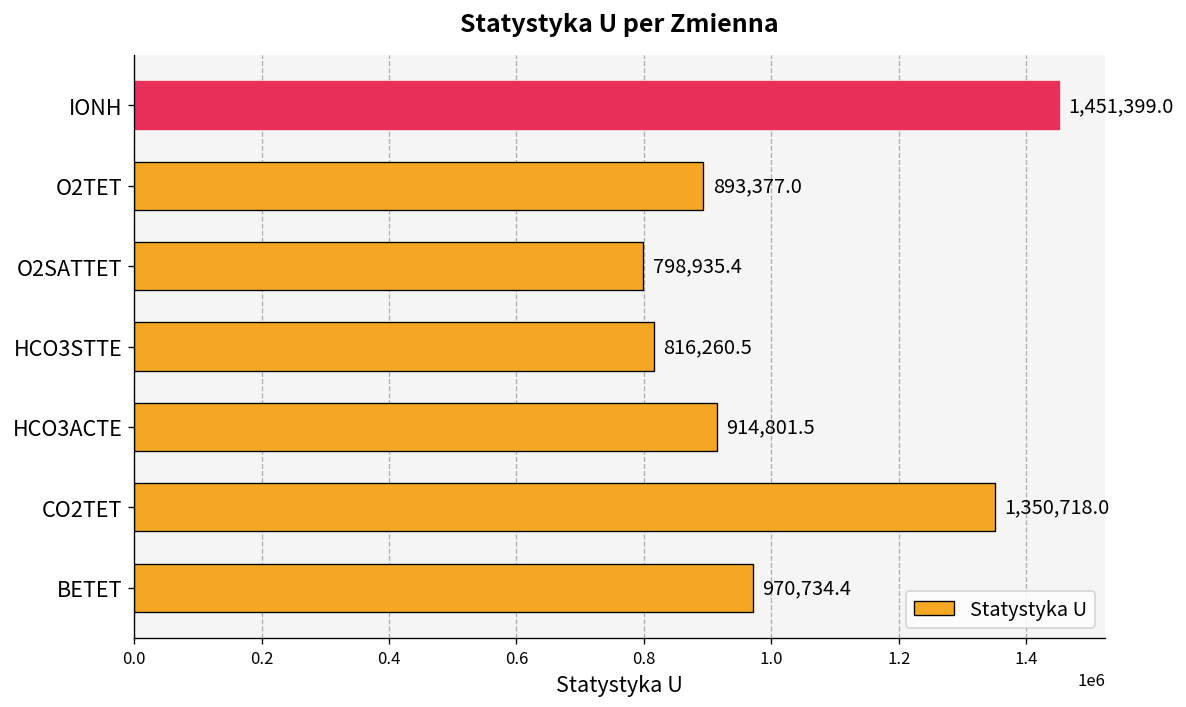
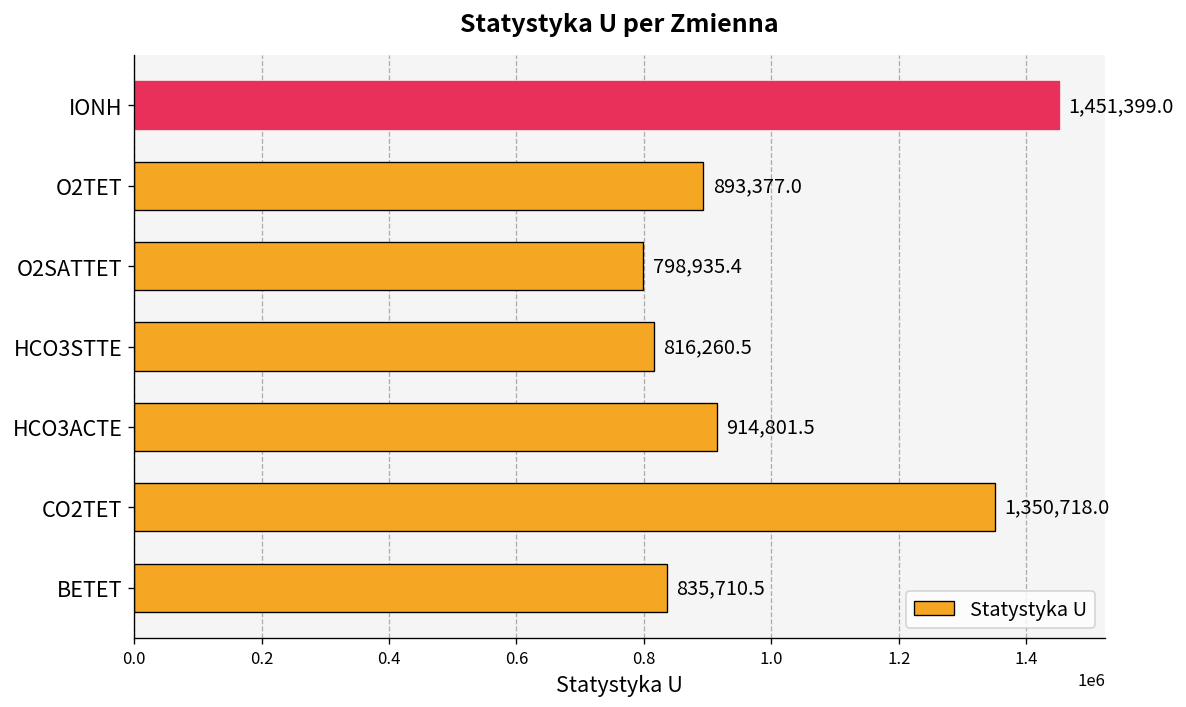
BETET: 970,734.4 -> 835,710.5
